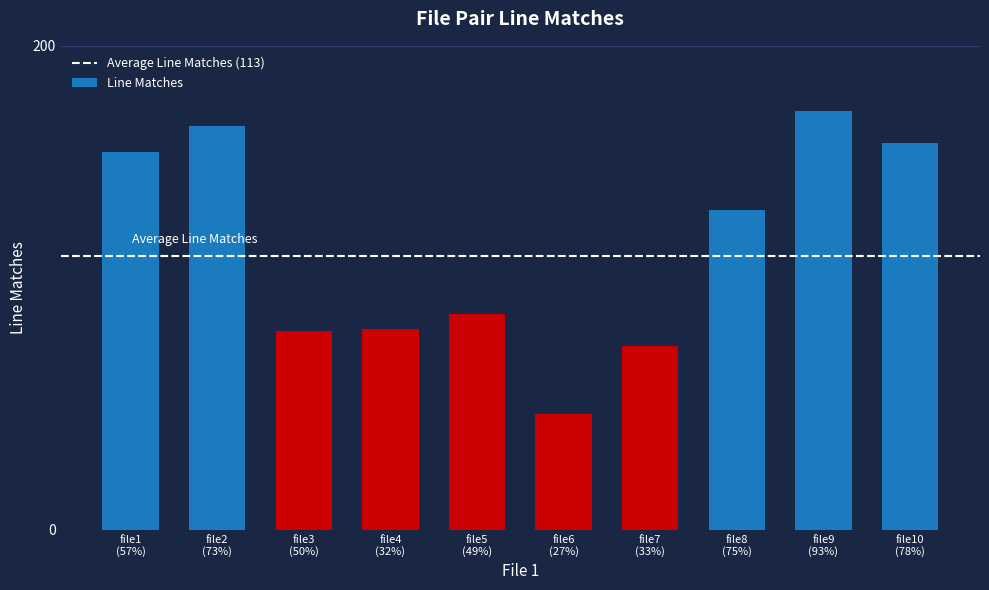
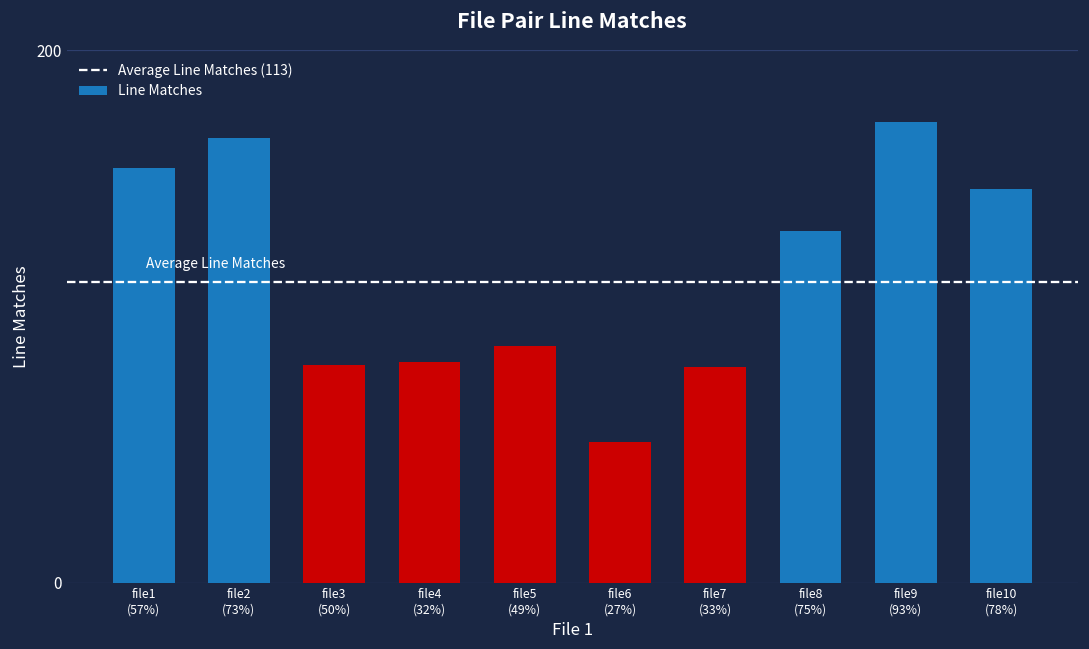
file6 (27%): 48 -> 53
file7 (33%): 76 -> 81
file10 (78%): 160 -> 148
